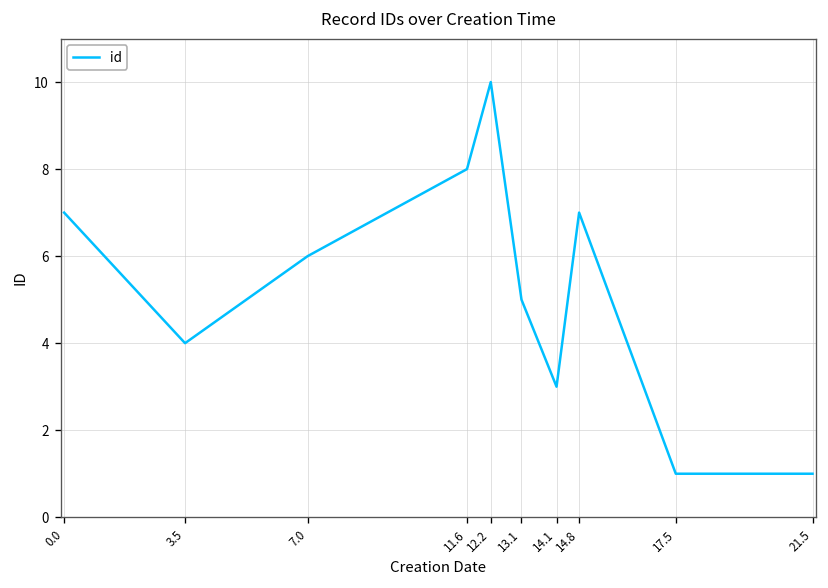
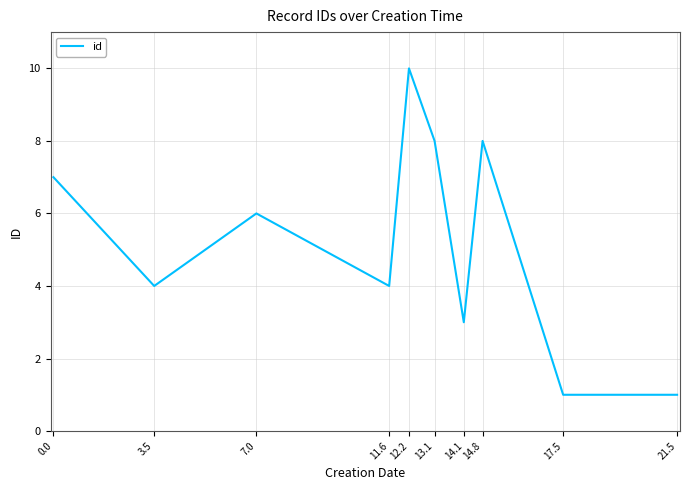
11.6: 8 -> 4
13.1: 5 -> 8
14.8: 7 -> 8
